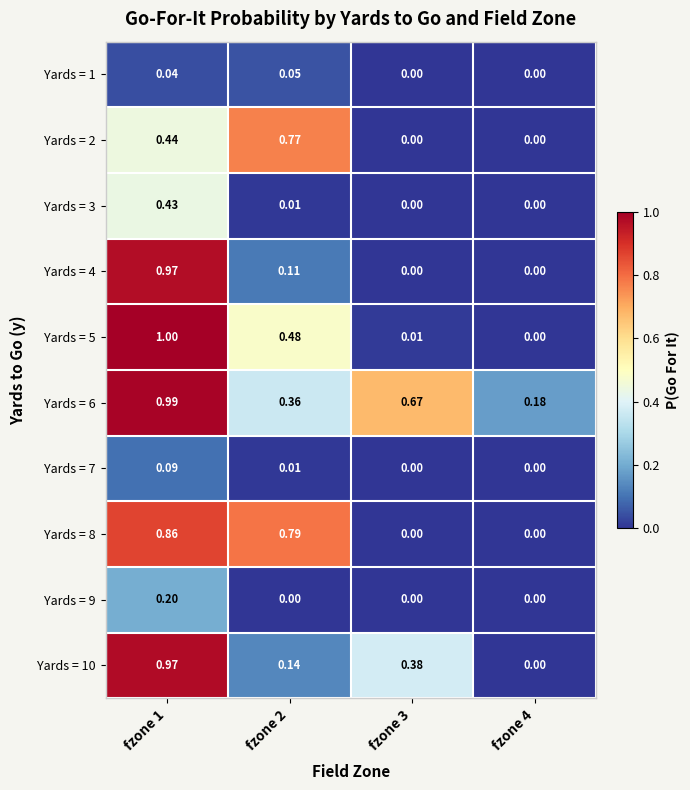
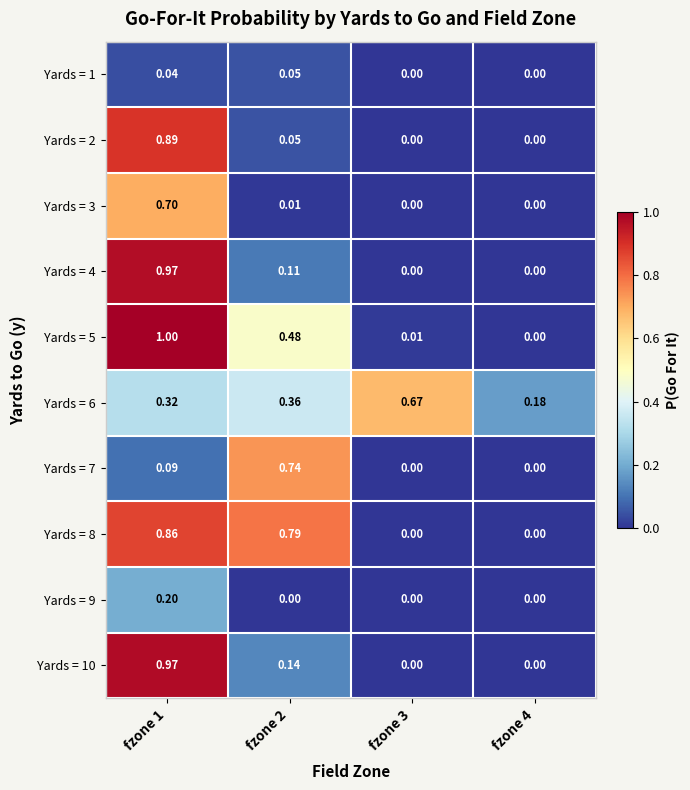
Yards = 2, fzone 1: 0.44 -> 0.89
Yards = 2, fzone 2: 0.77 -> 0.05
Yards = 3, fzone 1: 0.43 -> 0.70
Yards = 6, fzone 1: 0.99 -> 0.32
Yards = 7, fzone 2: 0.01 -> 0.74
Yards = 10, fzone 3: 0.38 -> 0.00
